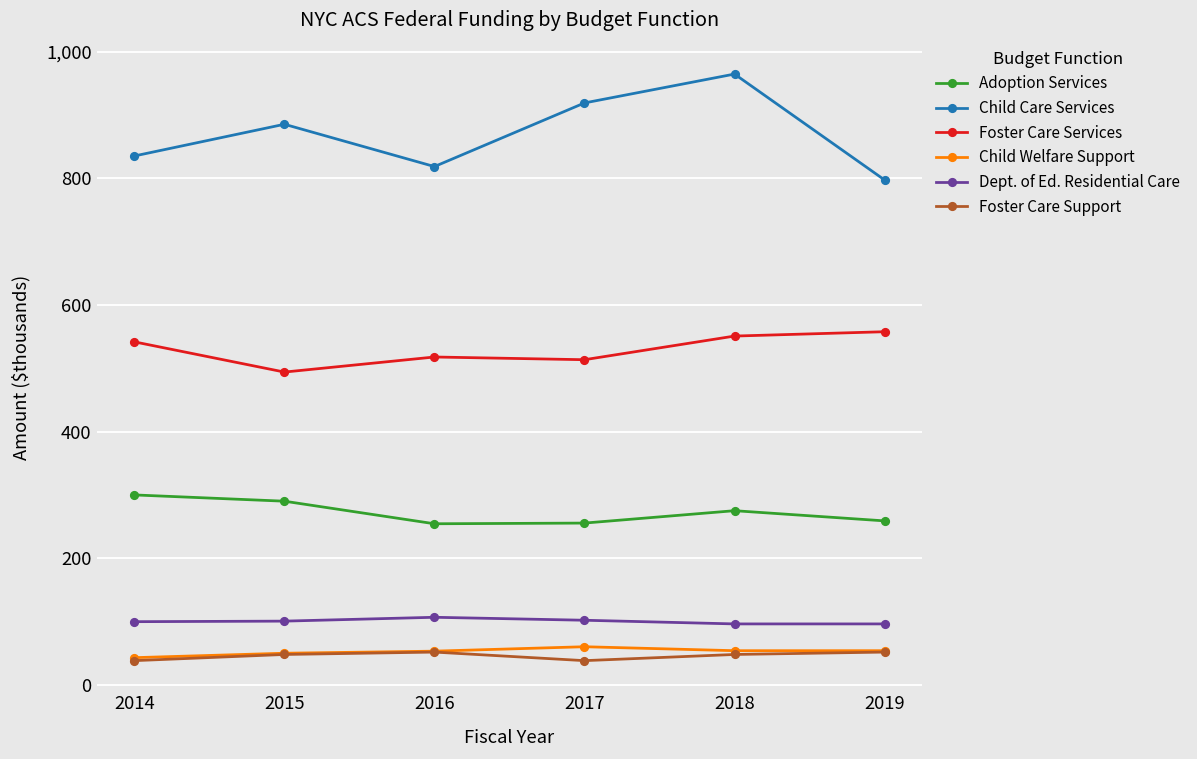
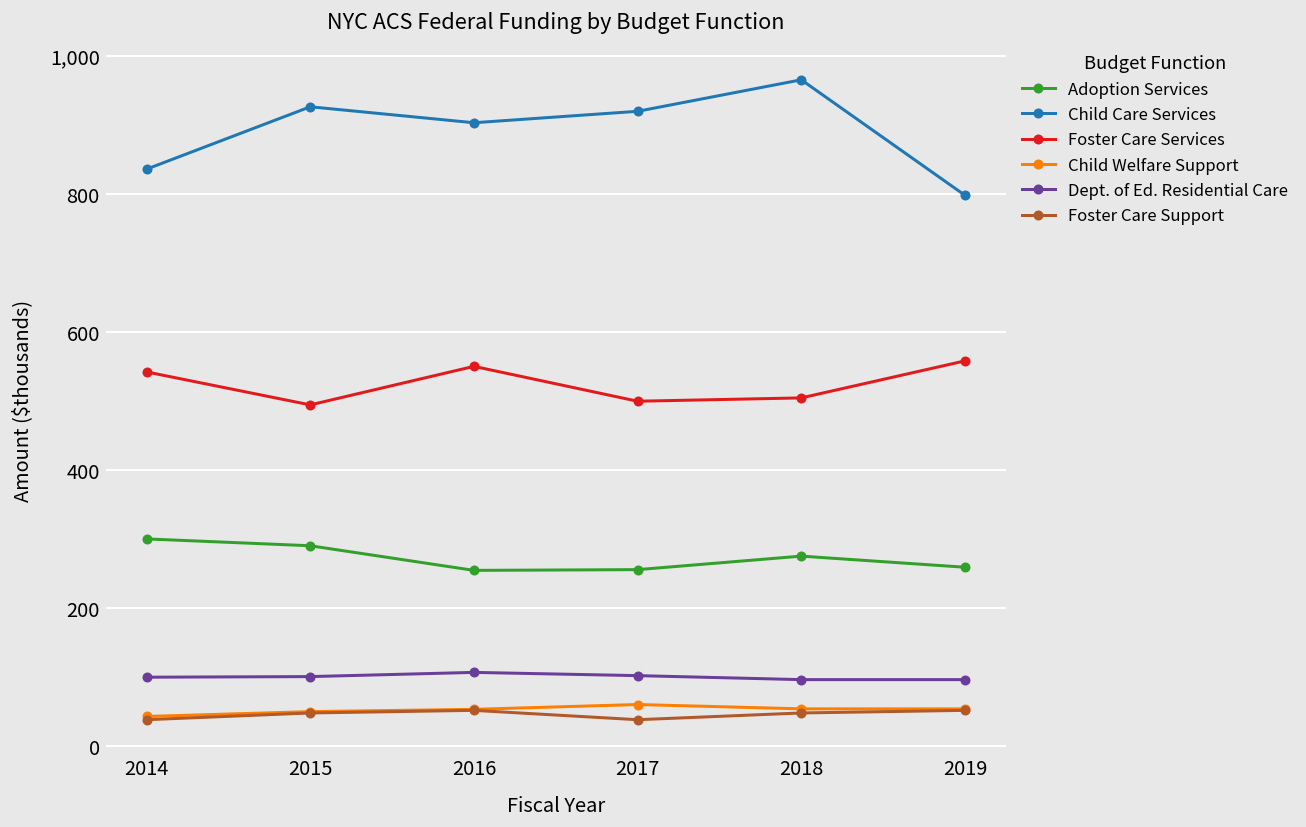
Child Care Services, 2015: 890 -> 930
Child Care Services, 2016: 820 -> 900
Foster Care Services, 2016: 520 -> 550
Foster Care Services, 2017: 510 -> 500
Foster Care Services, 2018: 550 -> 500
